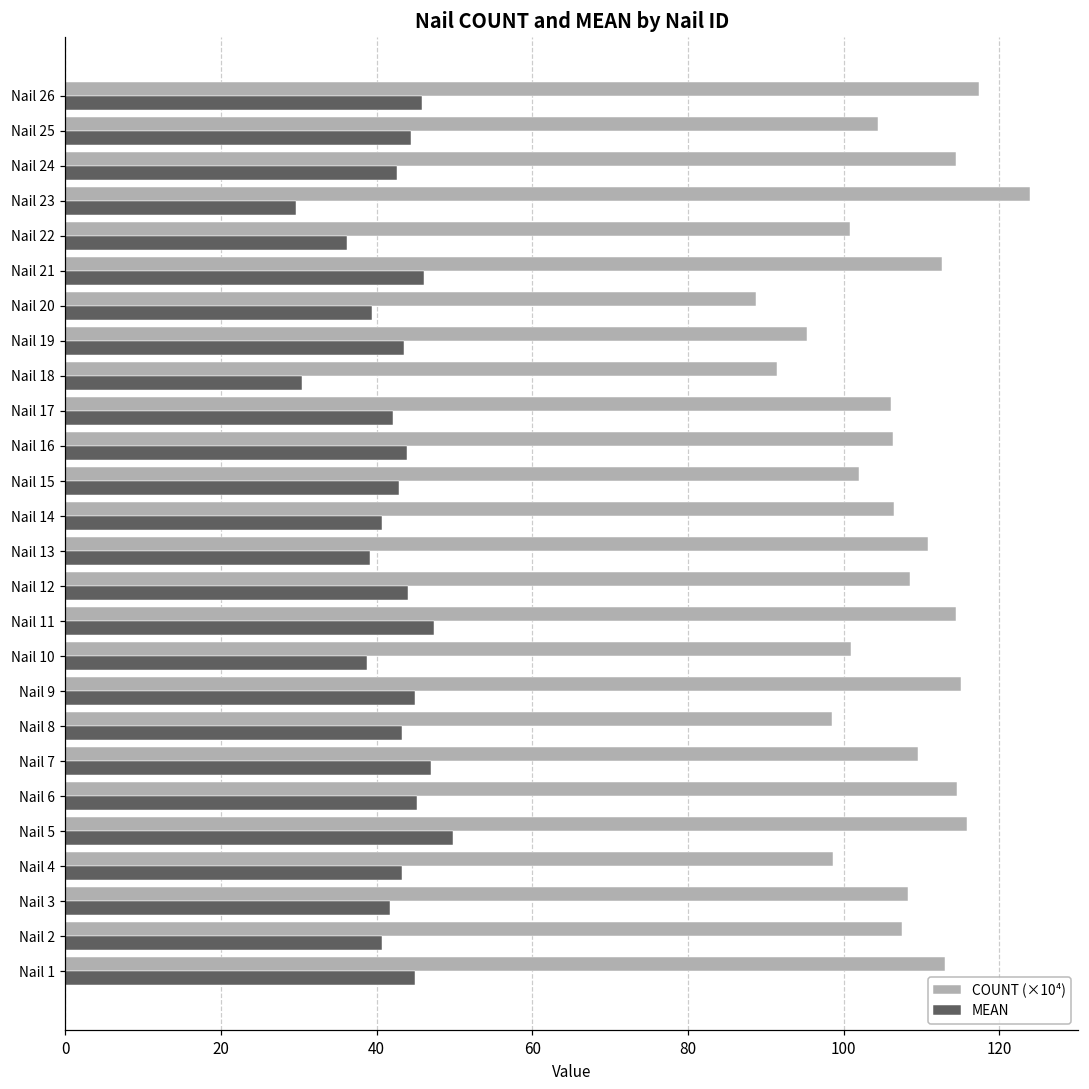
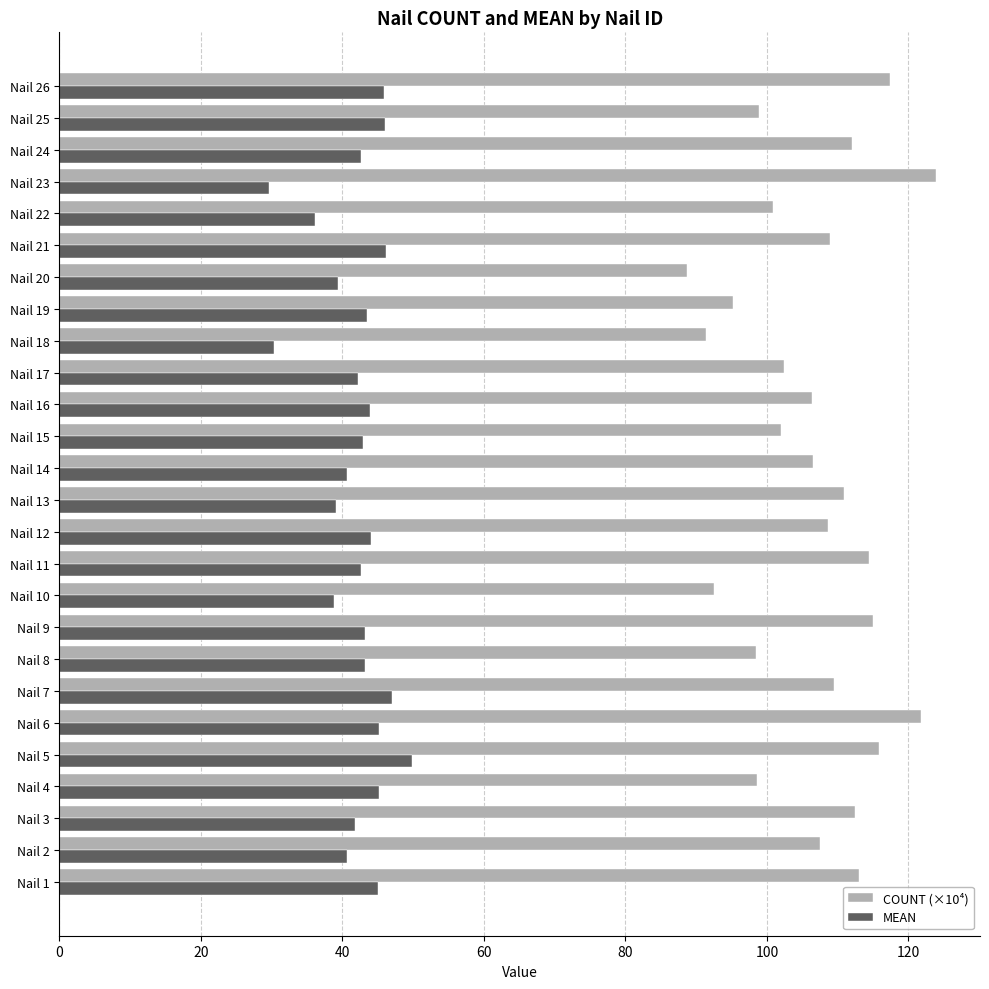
COUNT (×10⁴), Nail 25: 104 -> 99
MEAN, Nail 25: 44 -> 46
COUNT (×10⁴), Nail 24: 114 -> 112
COUNT (×10⁴), Nail 21: 113 -> 109
COUNT (×10⁴), Nail 17: 106 -> 102
MEAN, Nail 11: 47 -> 43
COUNT (×10⁴), Nail 10: 101 -> 93
MEAN, Nail 9: 45 -> 43
COUNT (×10⁴), Nail 6: 115 -> 122
MEAN, Nail 4: 43 -> 45
COUNT (×10⁴), Nail 3: 108 -> 112
